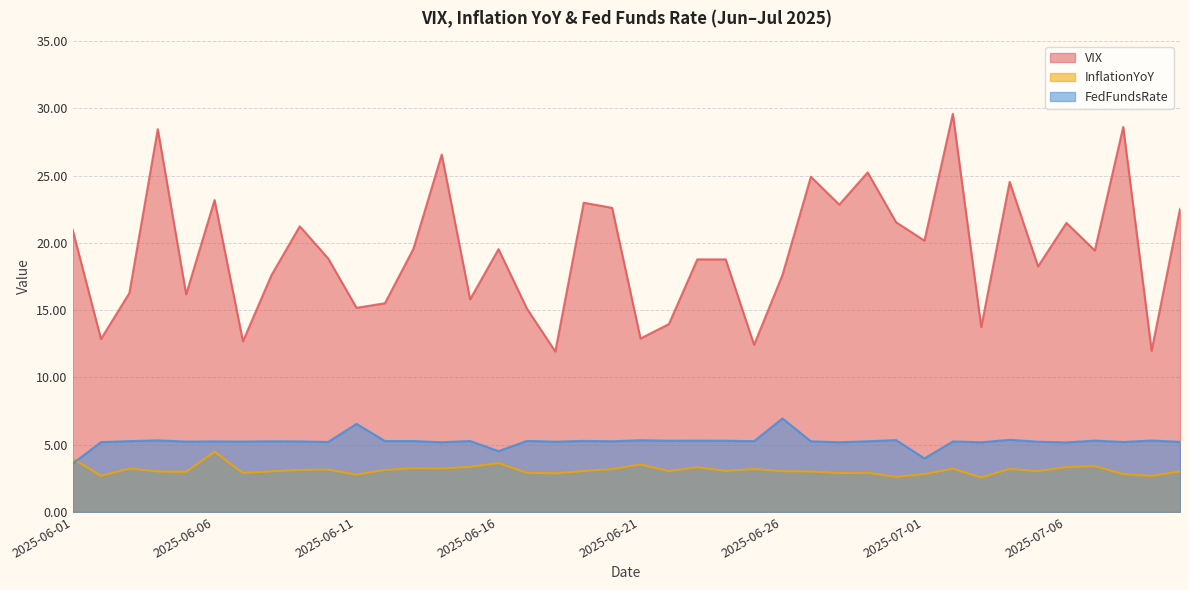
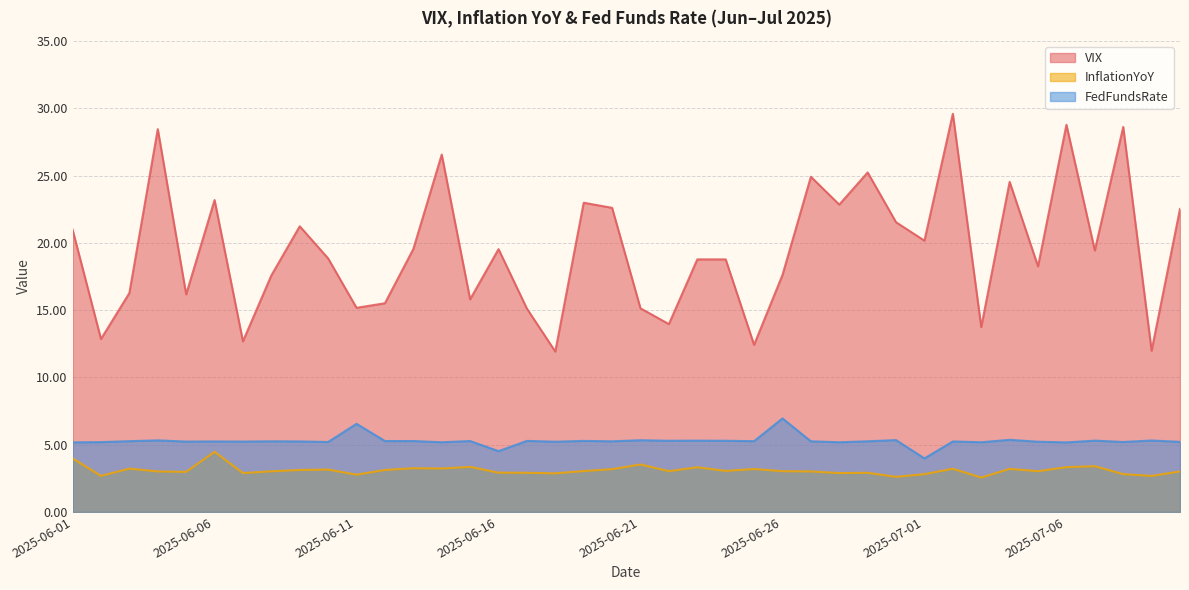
FedFundsRate, 2025-06-01: 3.6 -> 5.2
InflationYoY, 2025-06-16: 3.6 -> 2.9
VIX, 2025-06-21: 12.9 -> 15.1
VIX, 2025-07-06: 21.5 -> 28.8
